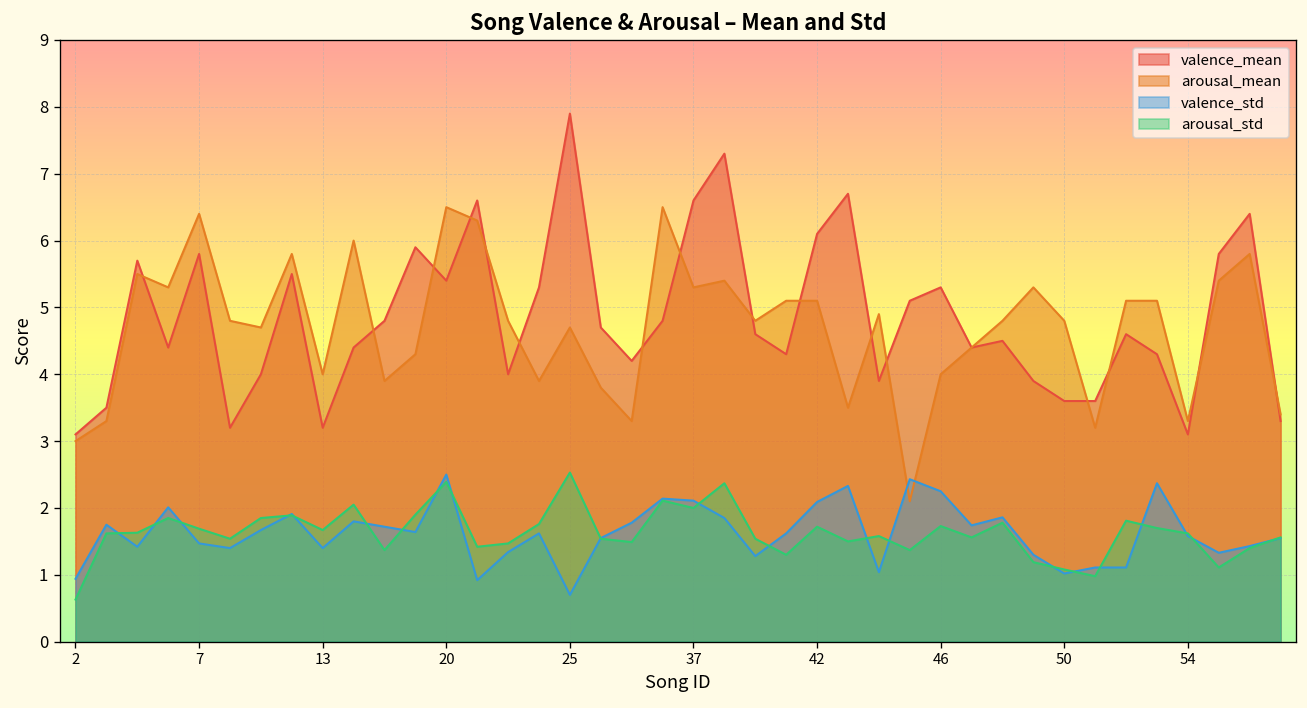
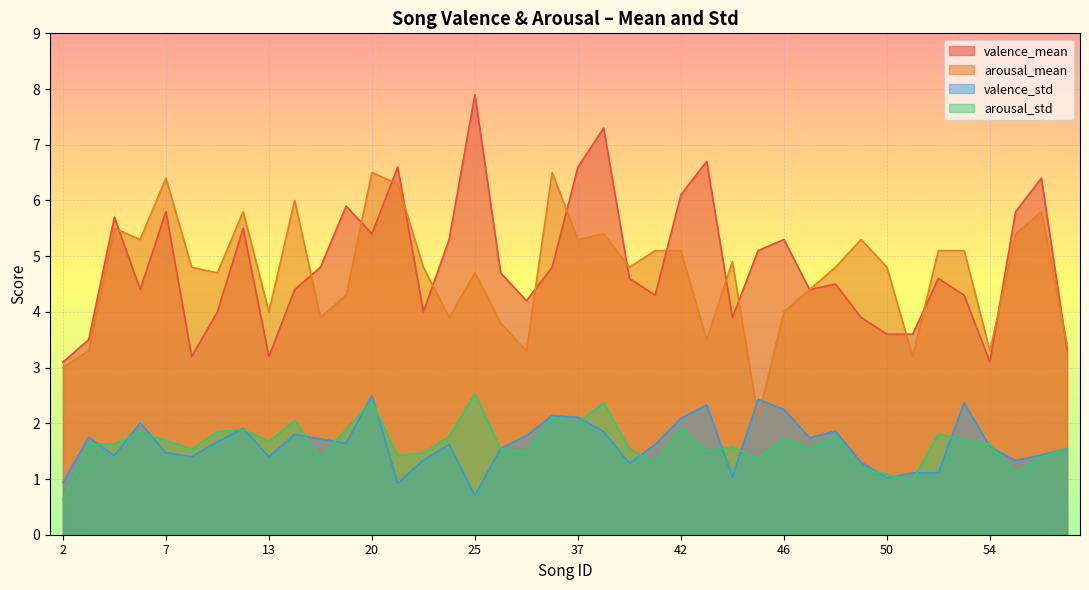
arousal_std, 42: 1.7 -> 1.9
